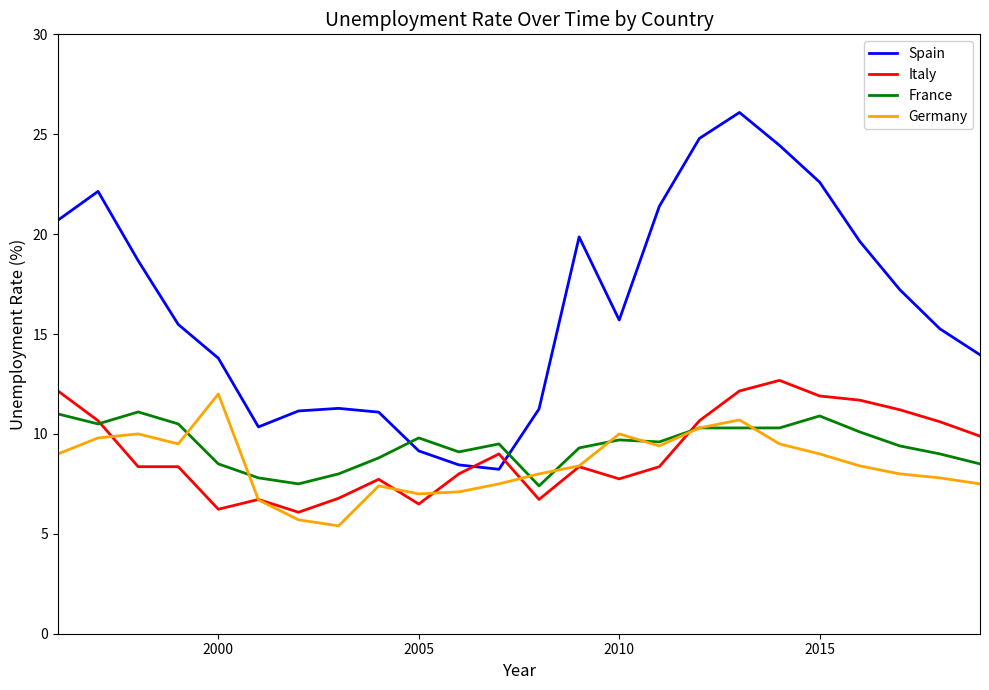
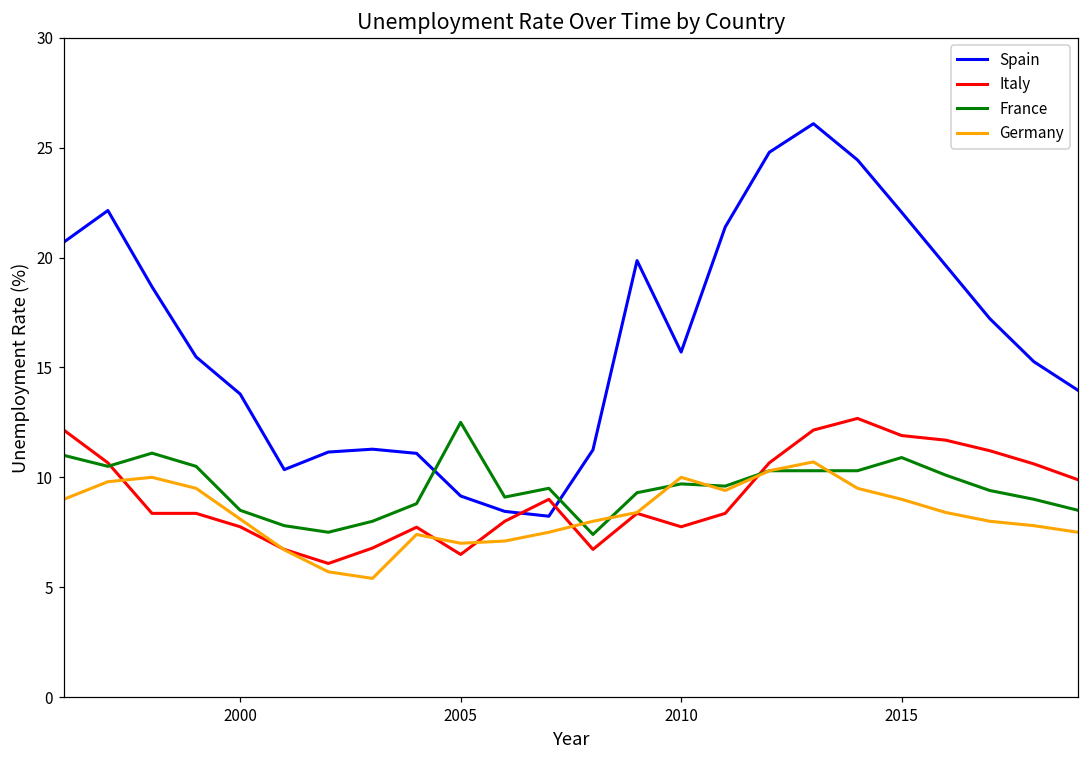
Italy, 2000: 6.2 -> 7.8
Germany, 2000: 12.0 -> 8.1
France, 2005: 9.8 -> 12.5
Spain, 2015: 22.6 -> 22.1
